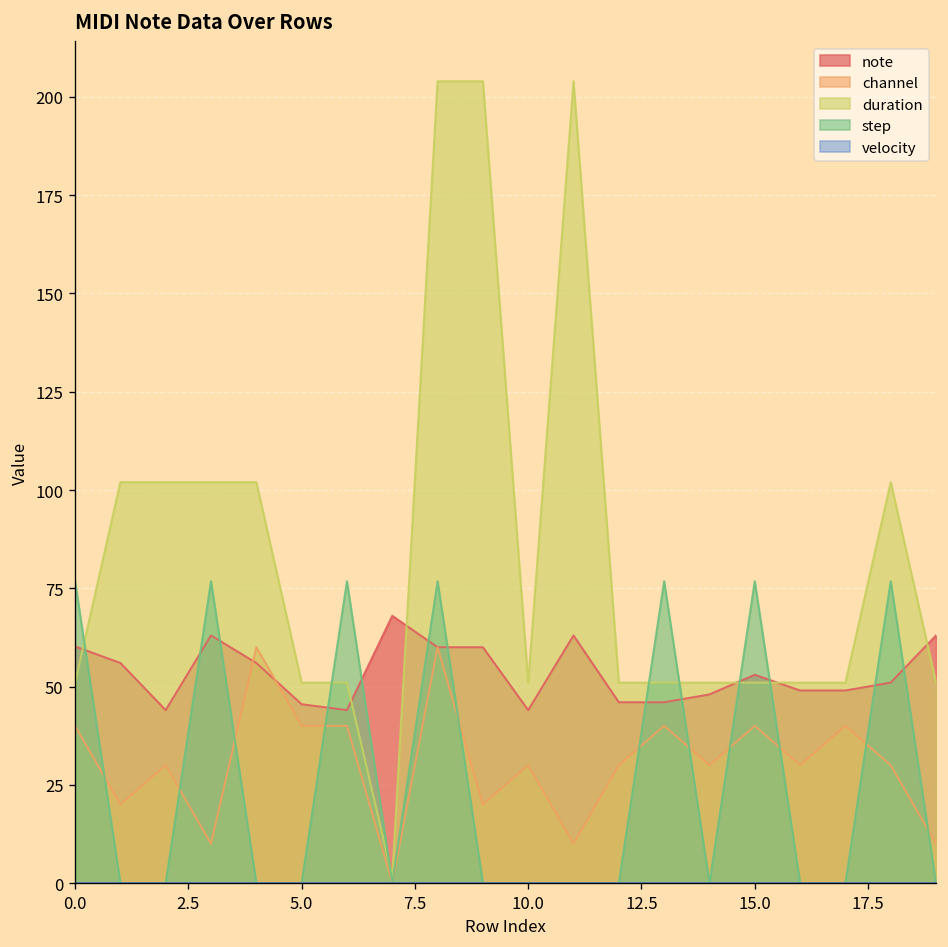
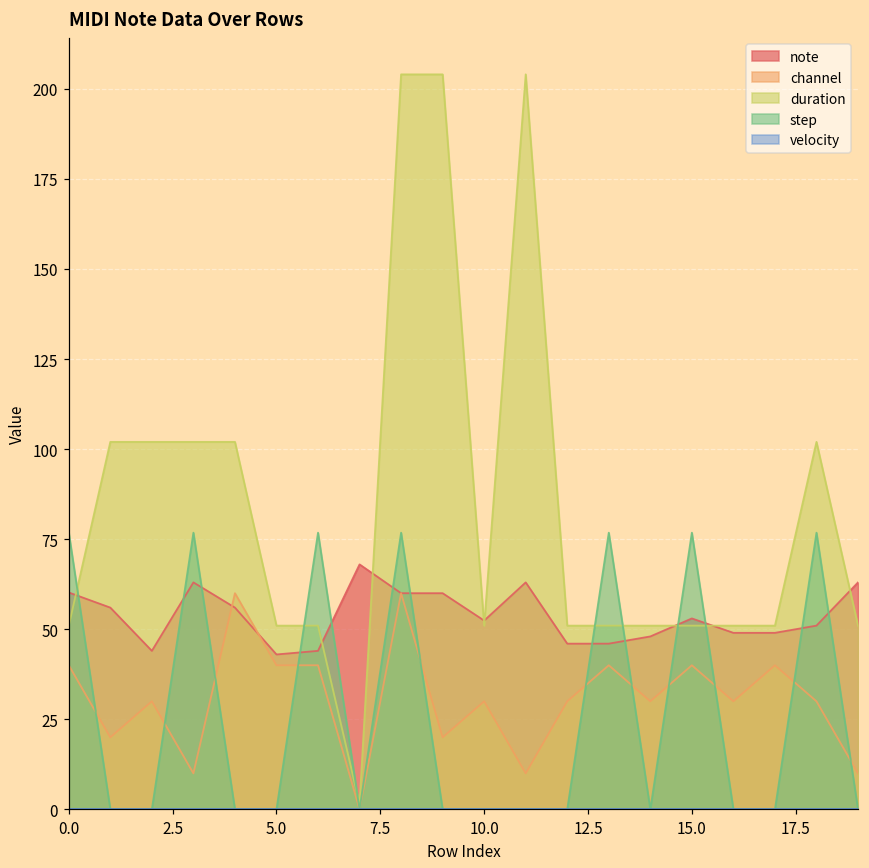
note, 5.0: 46 -> 43
note, 10.0: 44 -> 52
